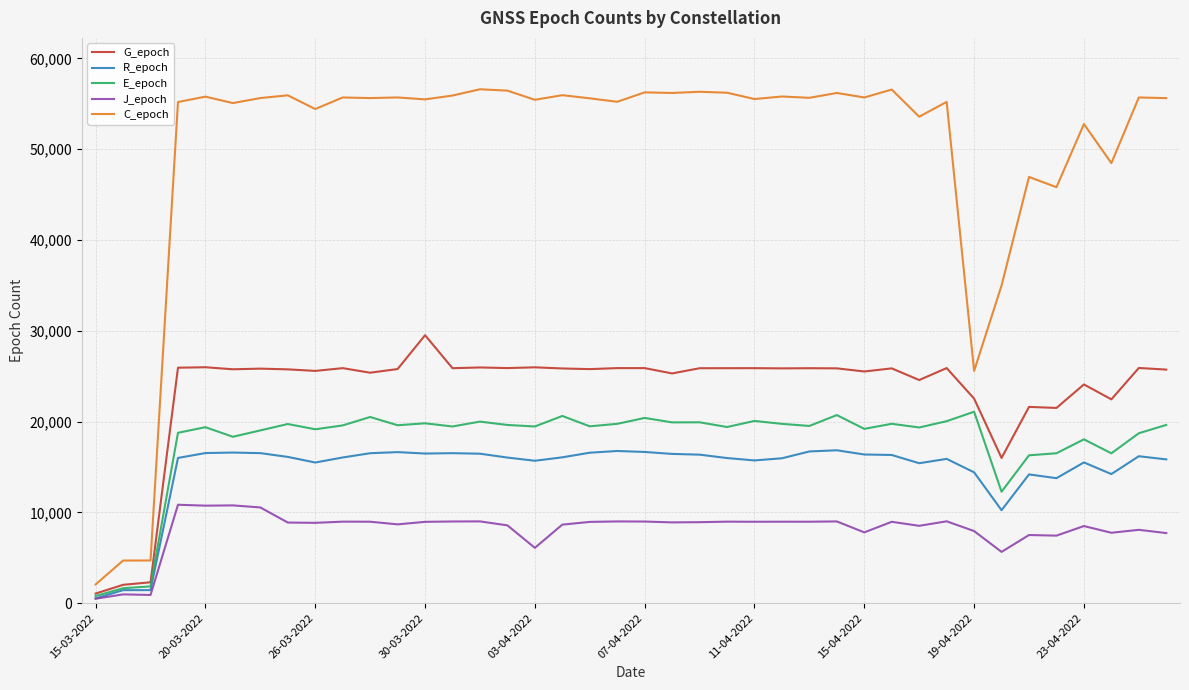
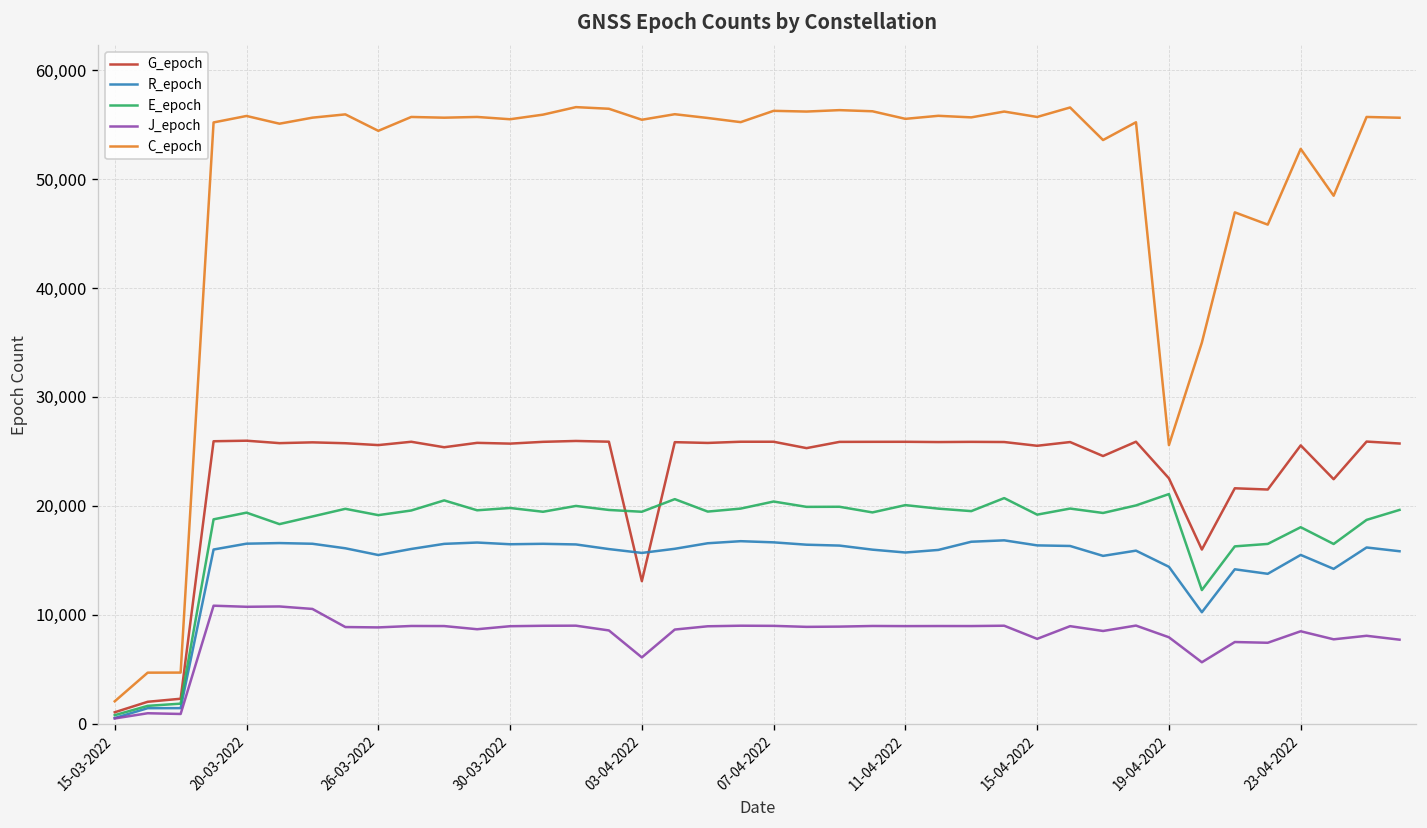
G_epoch, 30-03-2022: 30,000 -> 26,000
G_epoch, 03-04-2022: 26,000 -> 13,000
G_epoch, 23-04-2022: 24,000 -> 26,000
